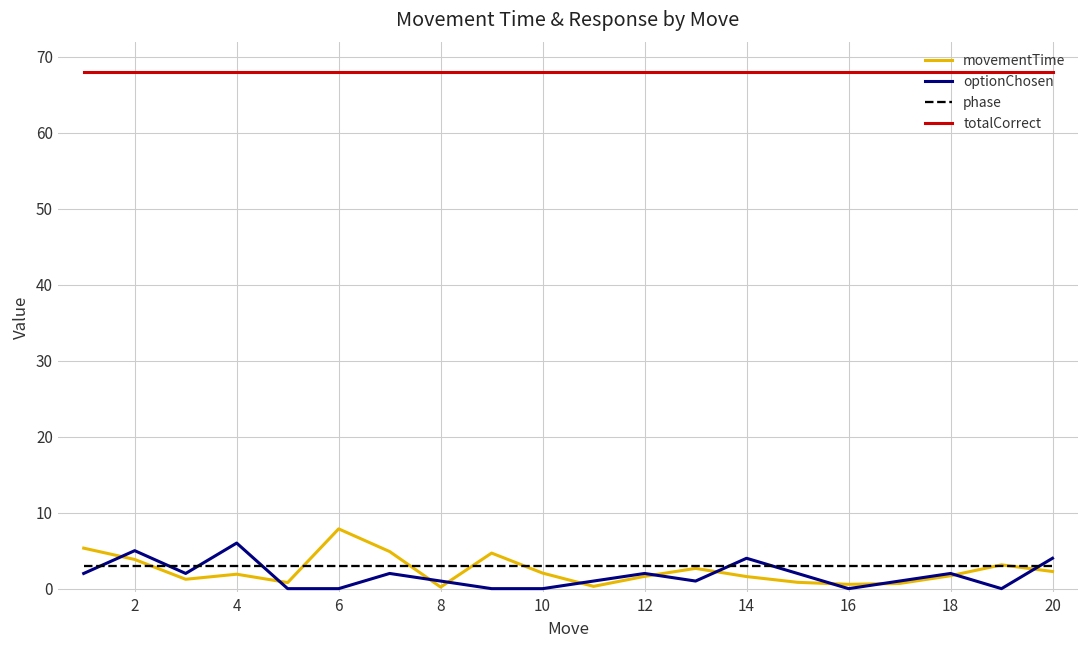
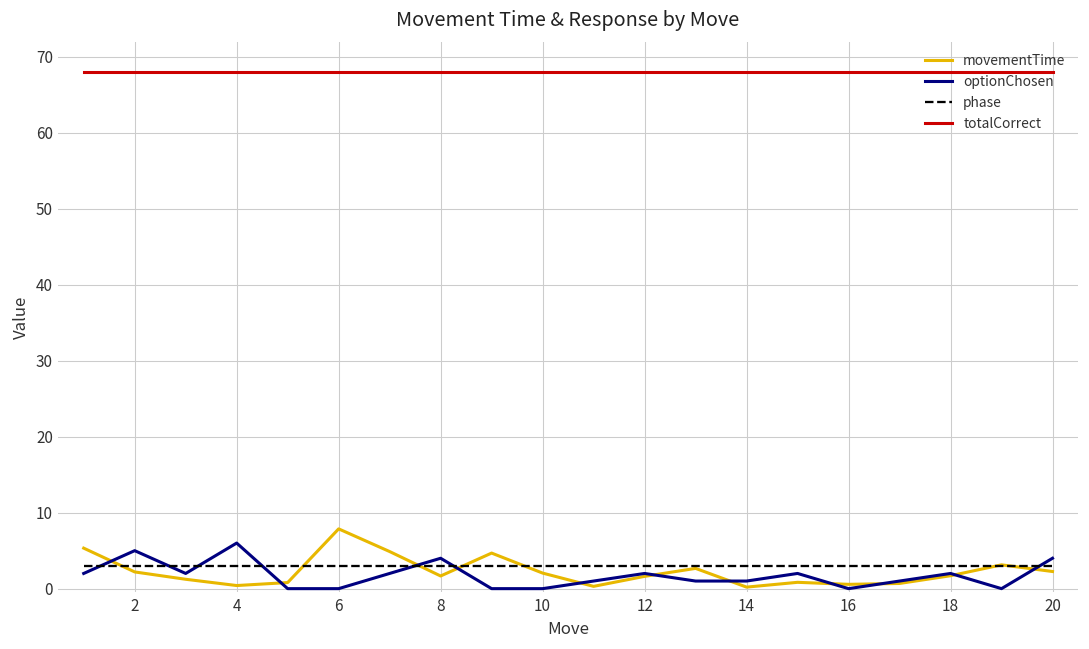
movementTime, 2: 4 -> 2
movementTime, 4: 2 -> 0
movementTime, 8: 0 -> 2
optionChosen, 8: 1 -> 4
movementTime, 14: 2 -> 0
optionChosen, 14: 4 -> 1
